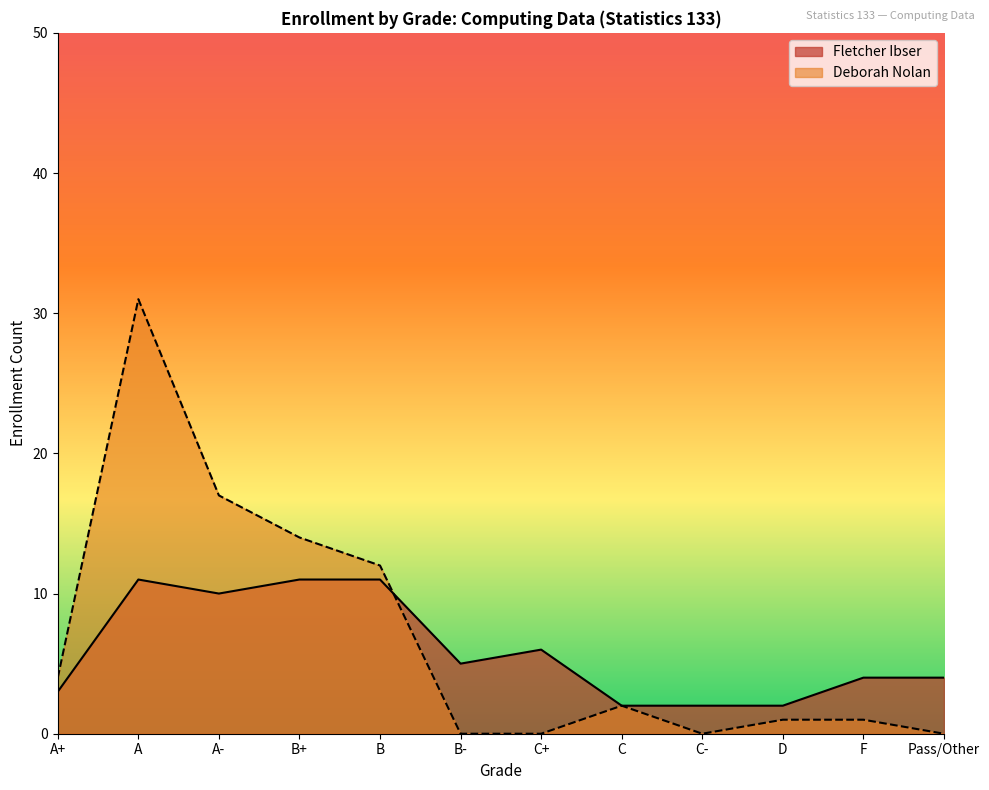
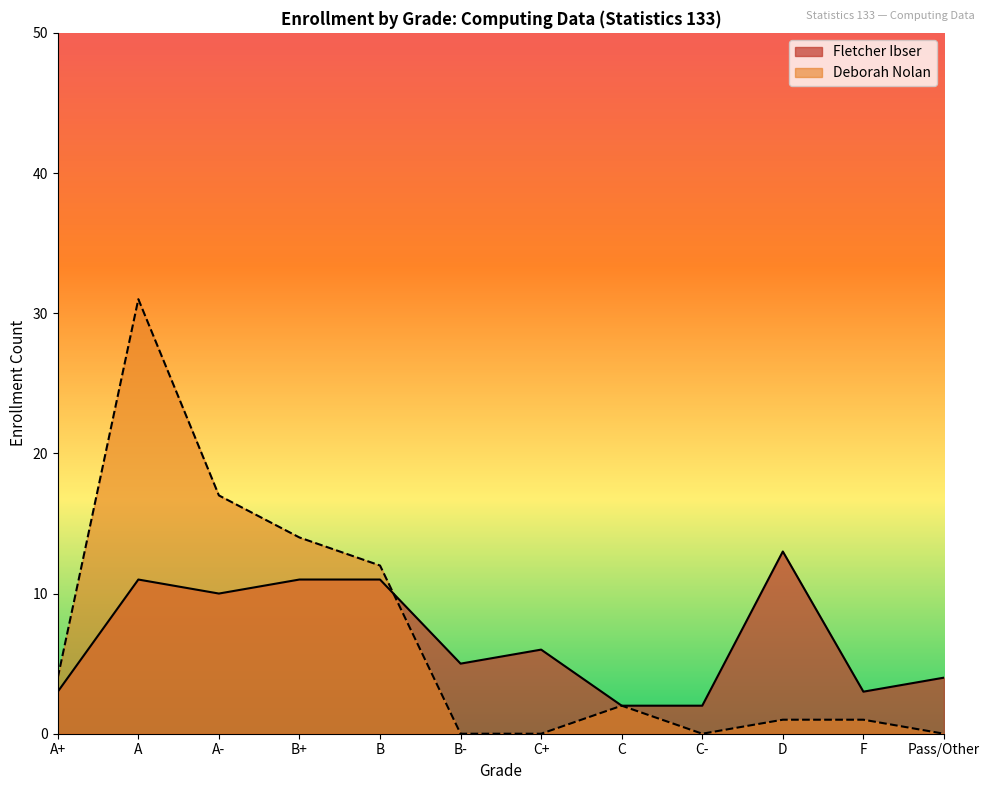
Fletcher Ibser, D: 2 -> 13
Fletcher Ibser, F: 4 -> 3
